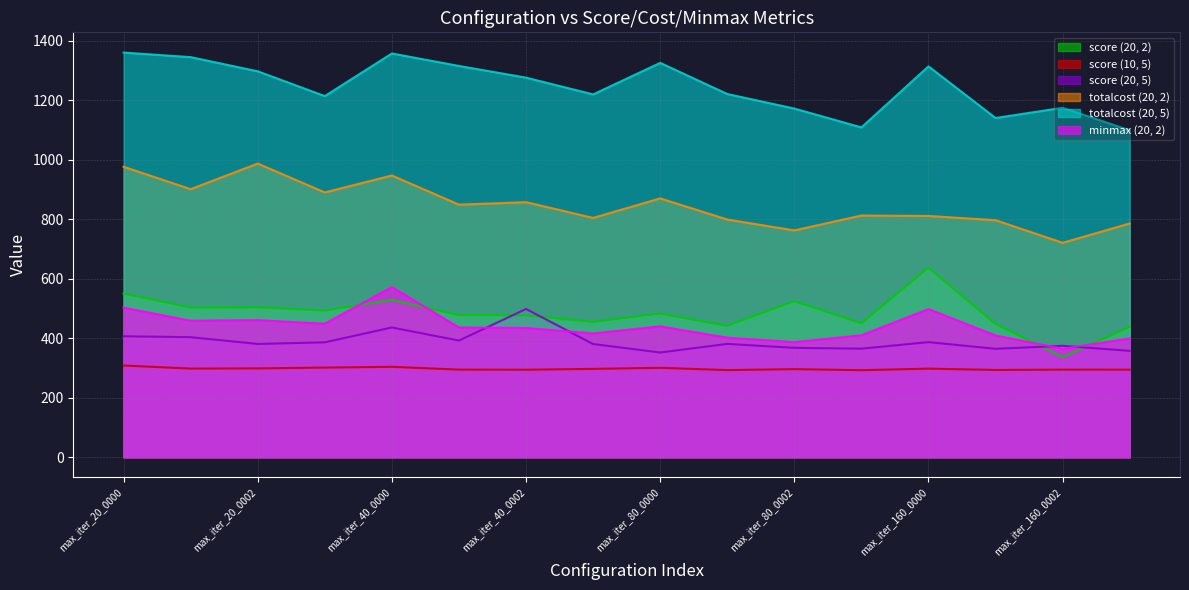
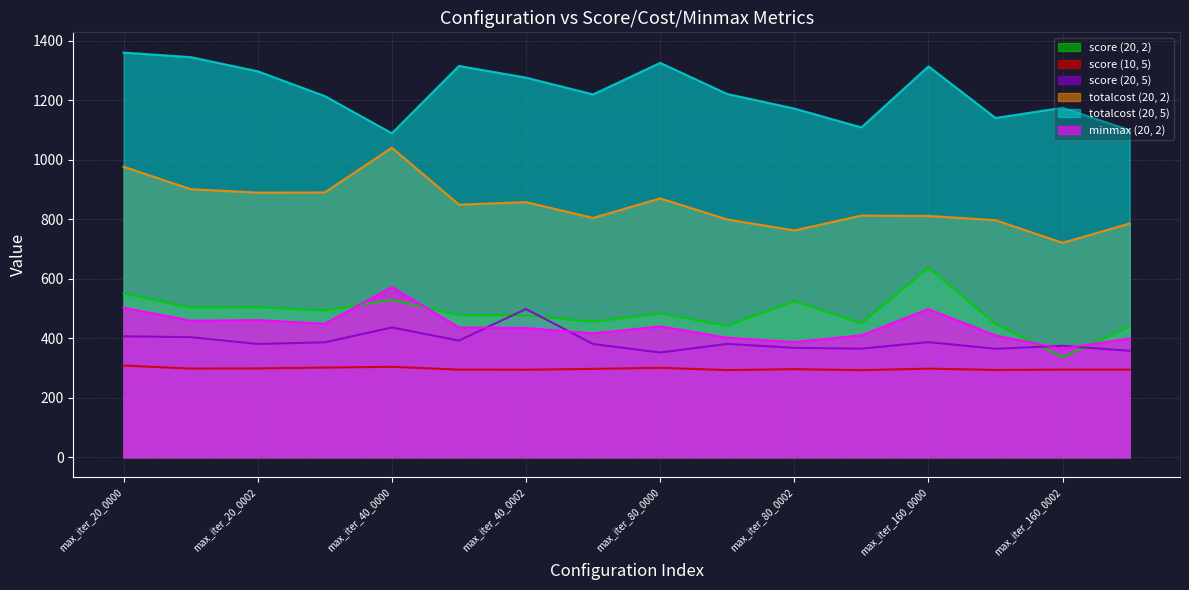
totalcost (20, 2), max_iter_20_0002: 990 -> 890
totalcost (20, 2), max_iter_40_0000: 950 -> 1040
totalcost (20, 5), max_iter_40_0000: 1360 -> 1090
